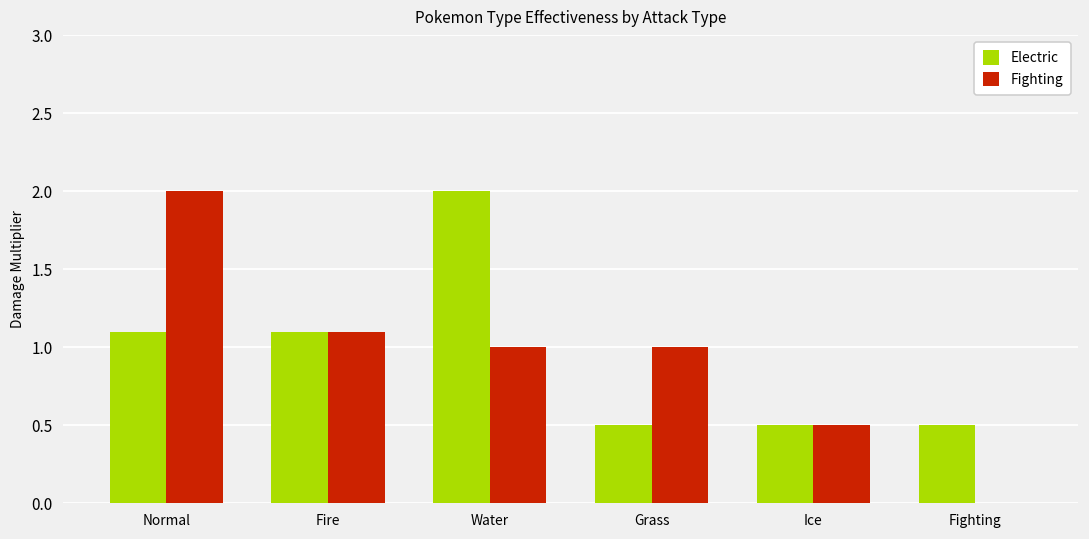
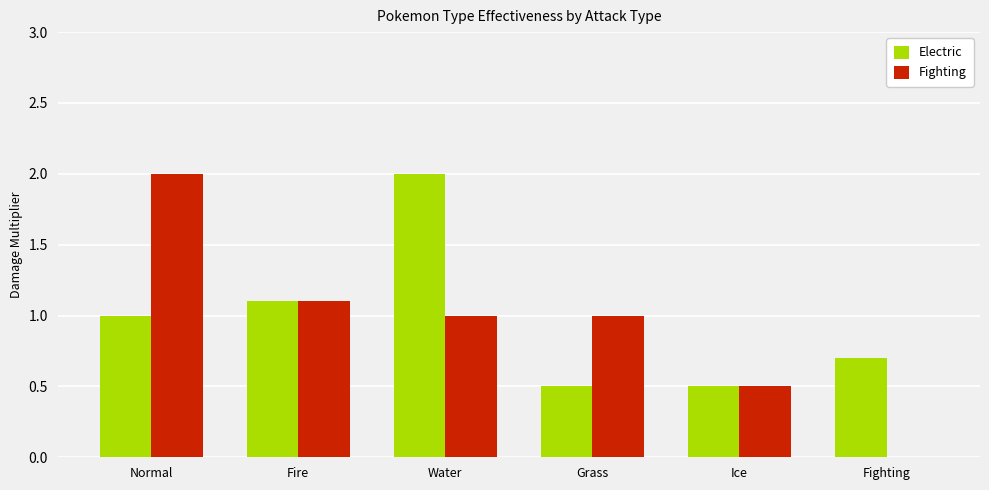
Electric, Normal: 1.1 -> 1.0
Electric, Fighting: 0.5 -> 0.7
